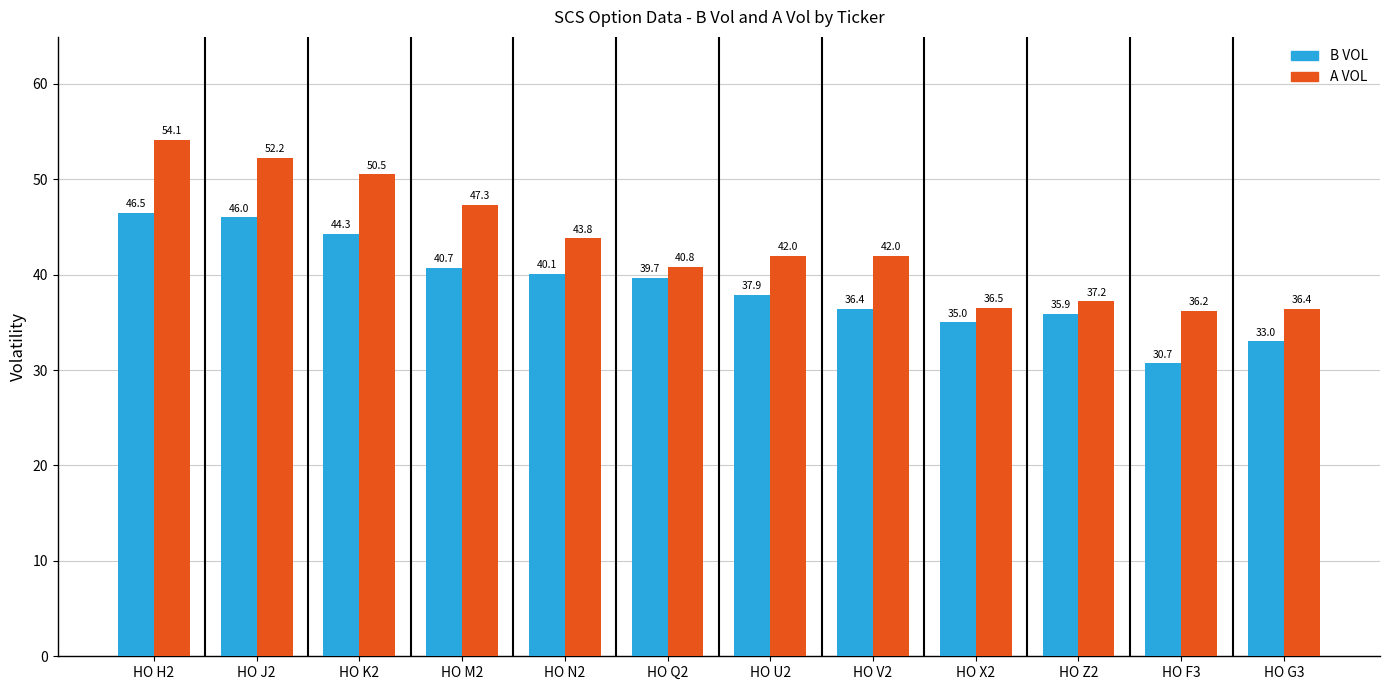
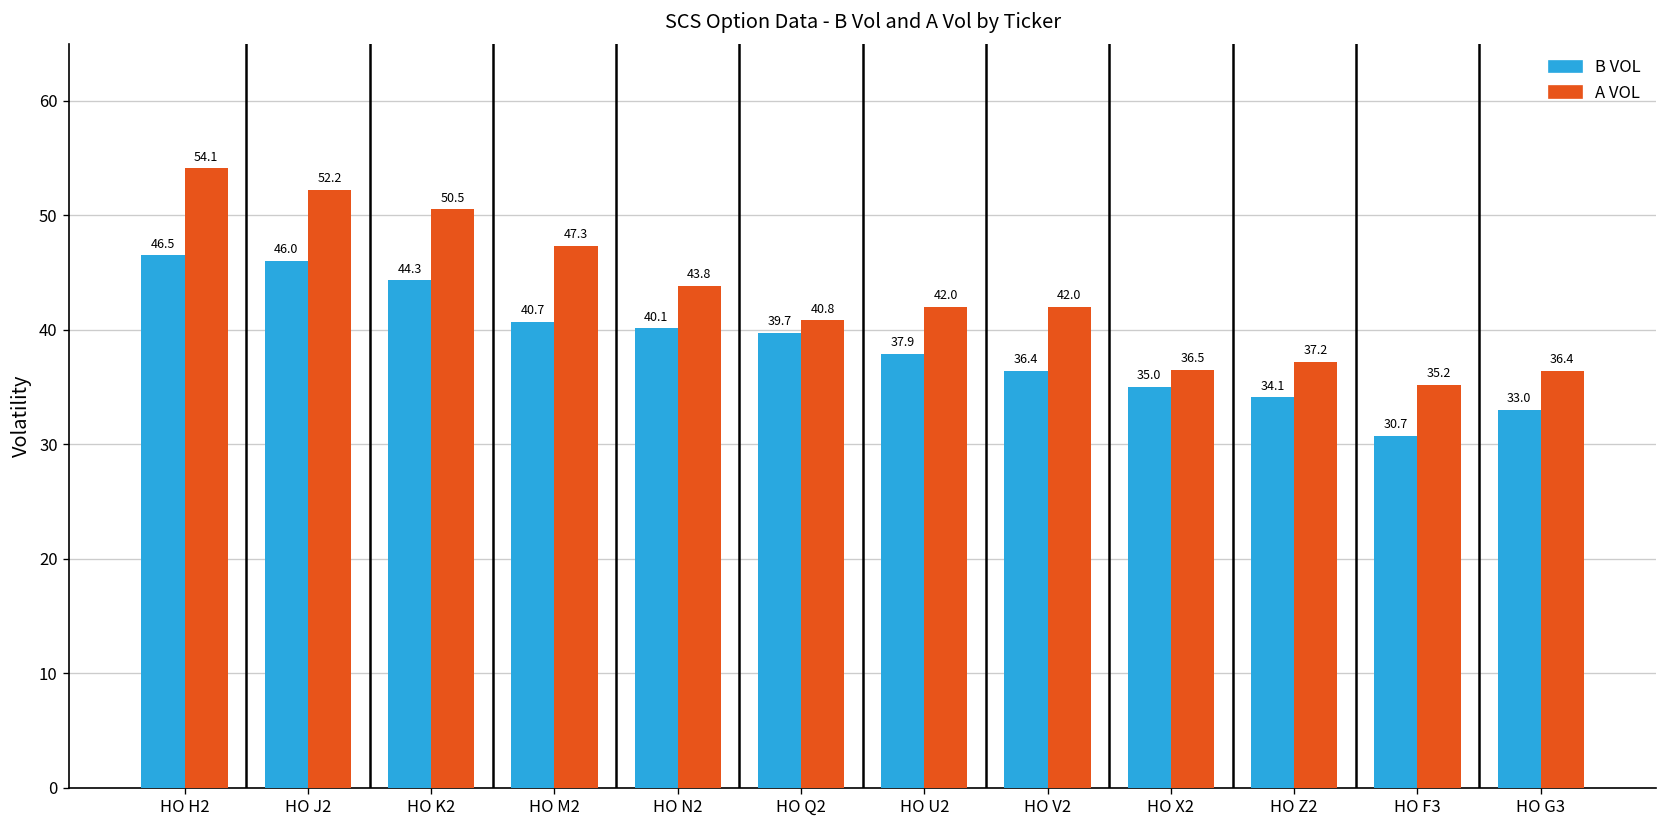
B VOL, HO Z2: 35.9 -> 34.1
A VOL, HO F3: 36.2 -> 35.2
